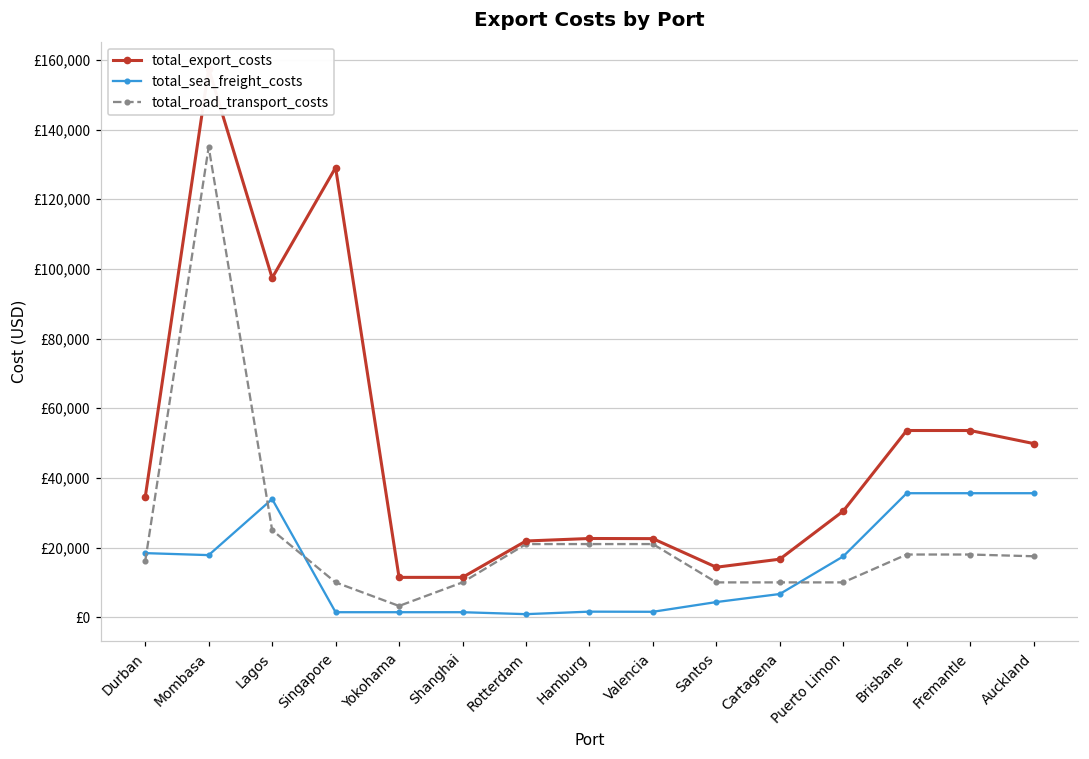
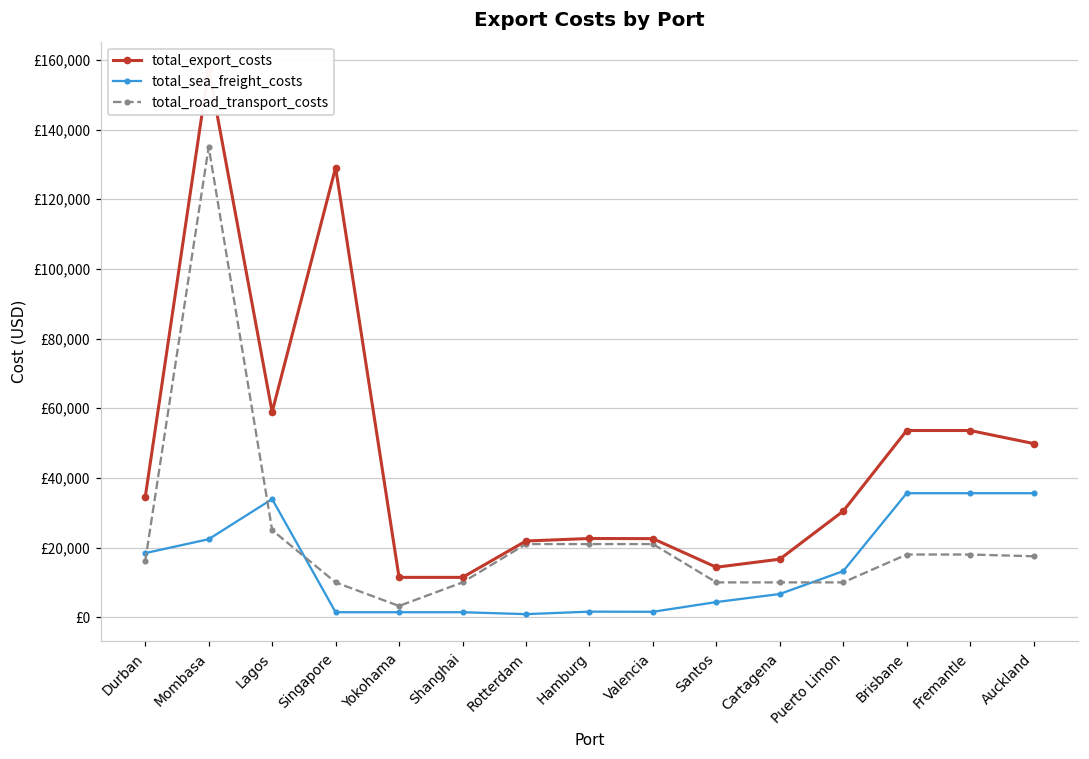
total_sea_freight_costs, Mombasa: £18,000 -> £22,000
total_export_costs, Lagos: £97,000 -> £59,000
total_sea_freight_costs, Puerto Limon: £17,000 -> £13,000
